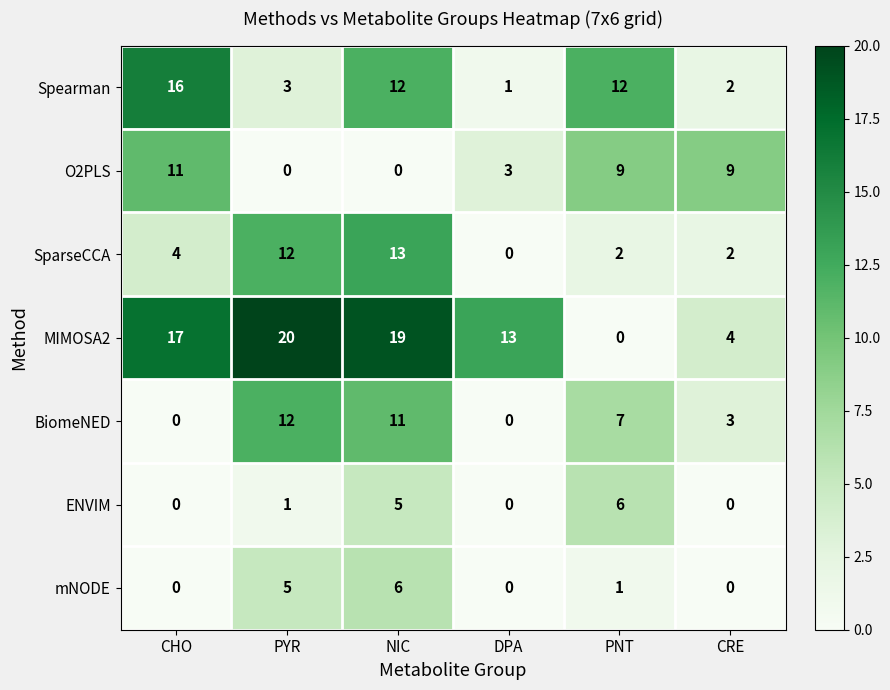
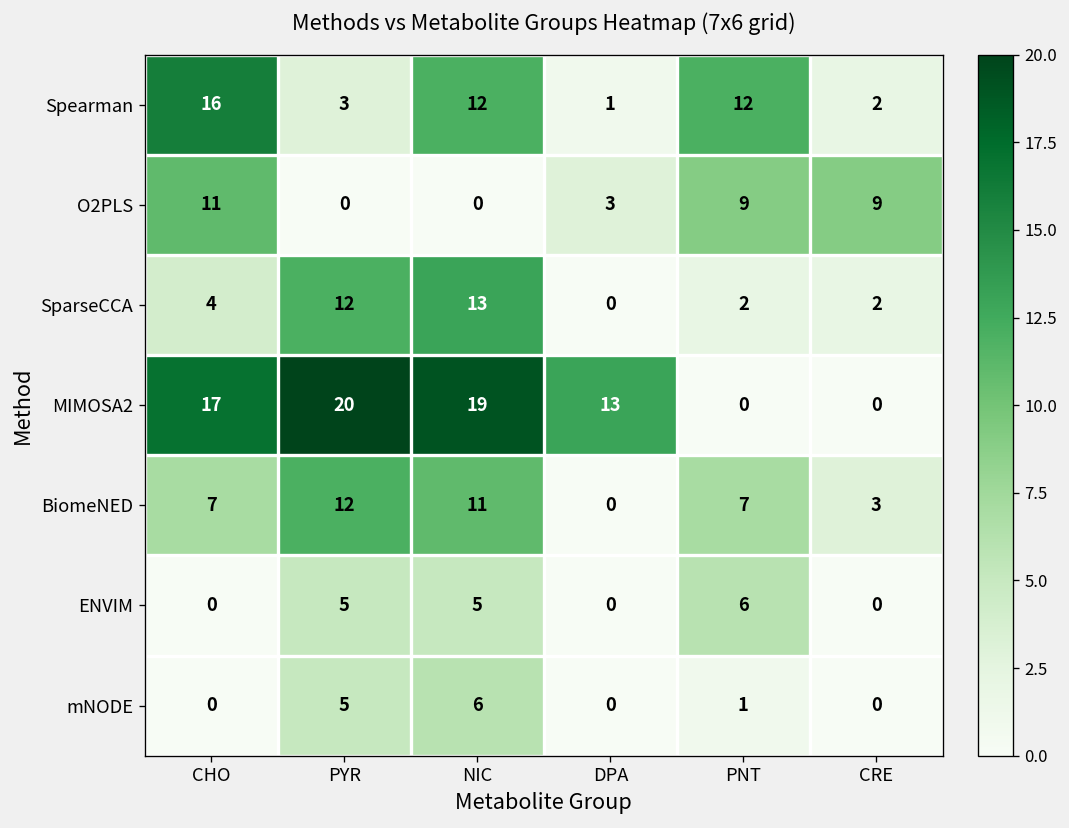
MIMOSA2, CRE: 4 -> 0
BiomeNED, CHO: 0 -> 7
ENVIM, PYR: 1 -> 5
